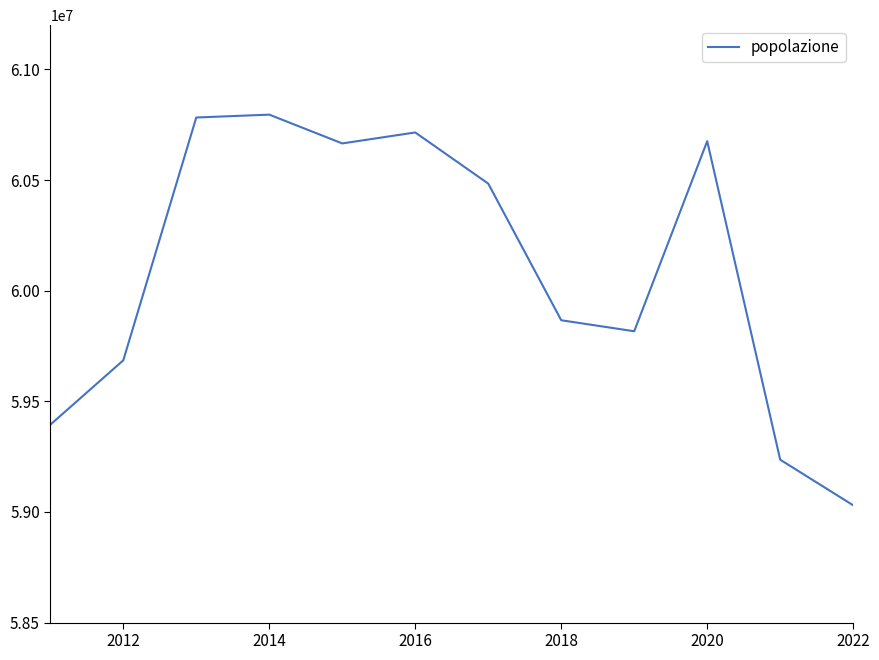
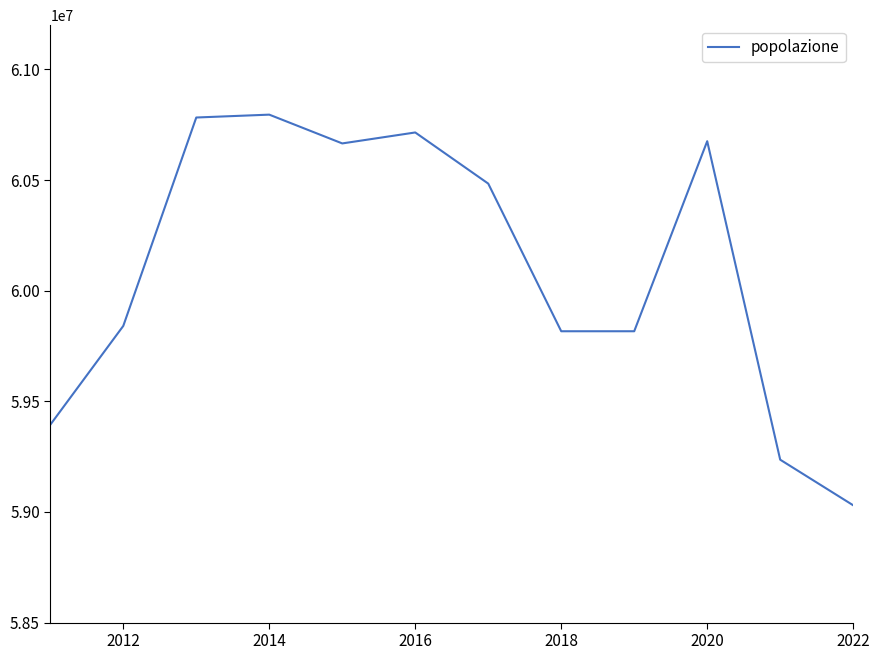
2012: 59690000 -> 59840000
2018: 59870000 -> 59820000
